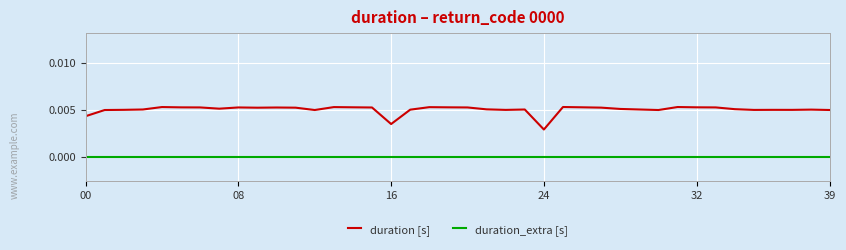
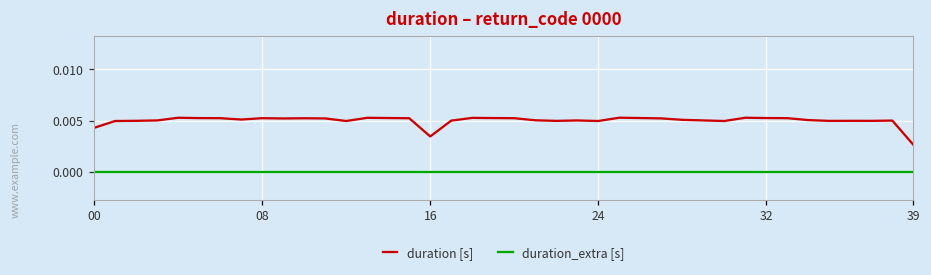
duration [s], 24: 0.003 -> 0.005
duration [s], 39: 0.005 -> 0.003
